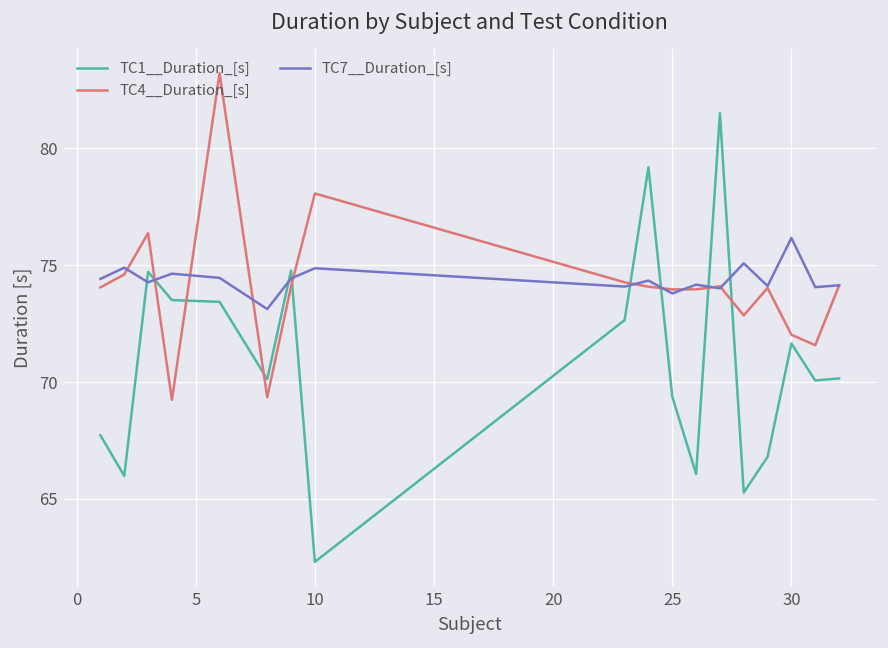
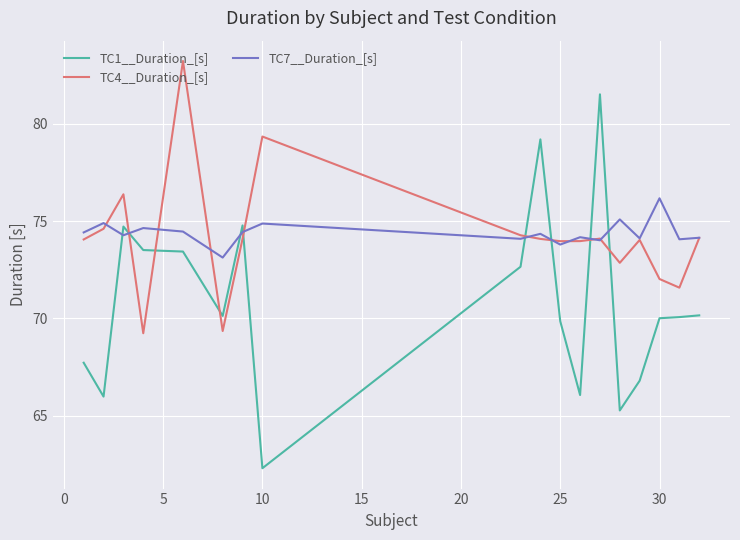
TC4__Duration_[s], 10: 78.1 -> 79.3
TC1__Duration_[s], 25: 69.4 -> 69.9
TC1__Duration_[s], 30: 71.7 -> 70.0
